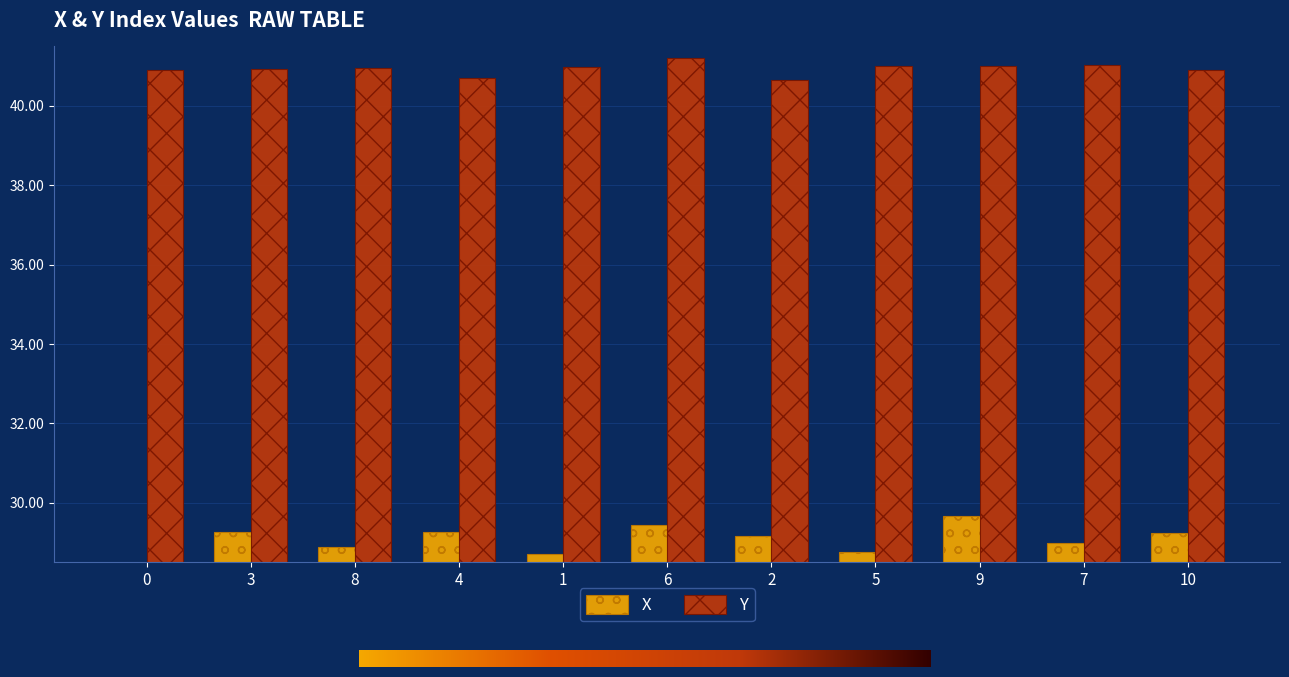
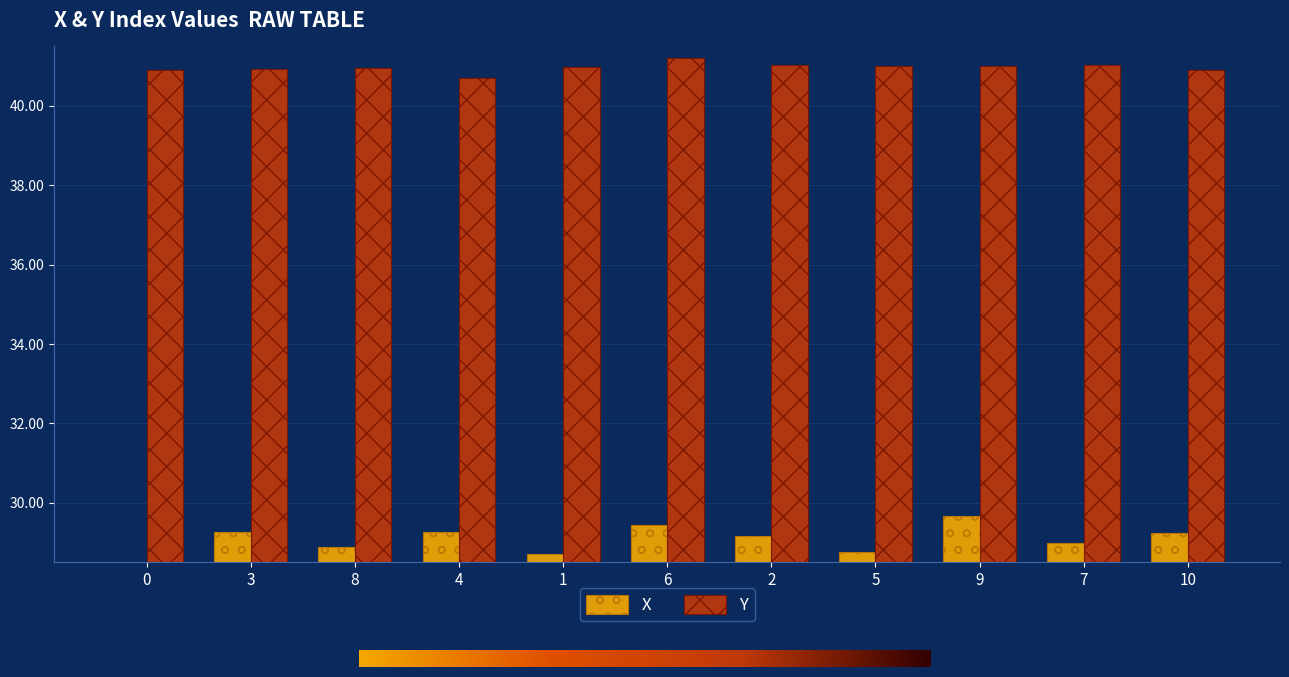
Y, 2: 40.7 -> 41.0
